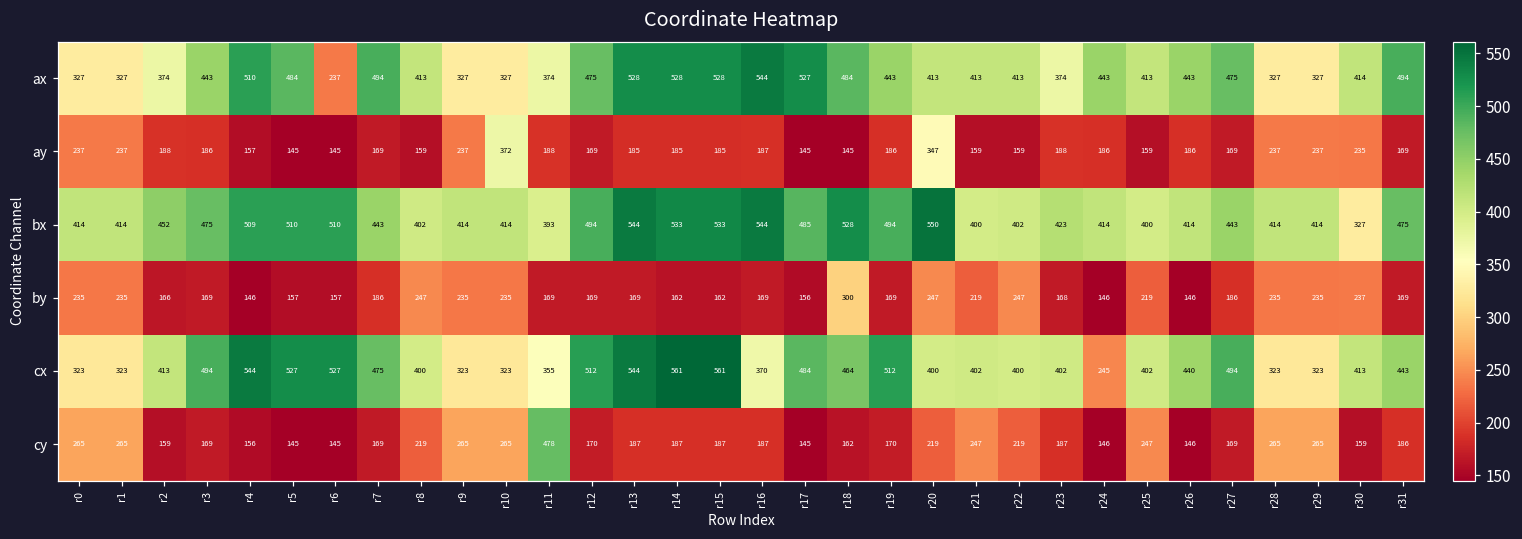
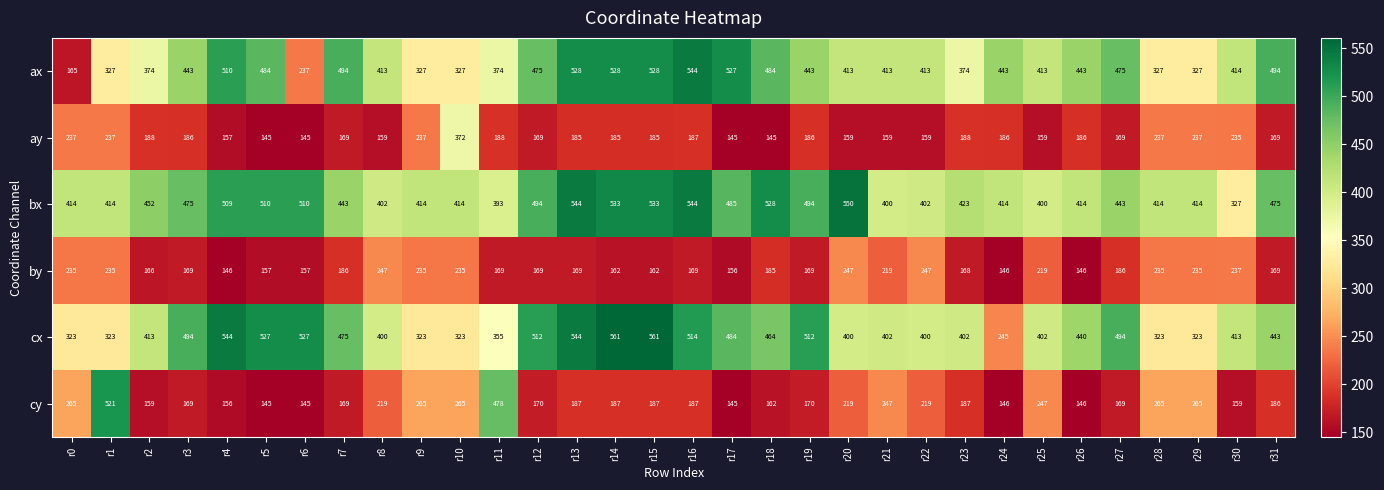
ax, r0: 327 -> 165
ay, r20: 347 -> 159
by, r18: 300 -> 185
cx, r16: 370 -> 514
cy, r1: 265 -> 521
